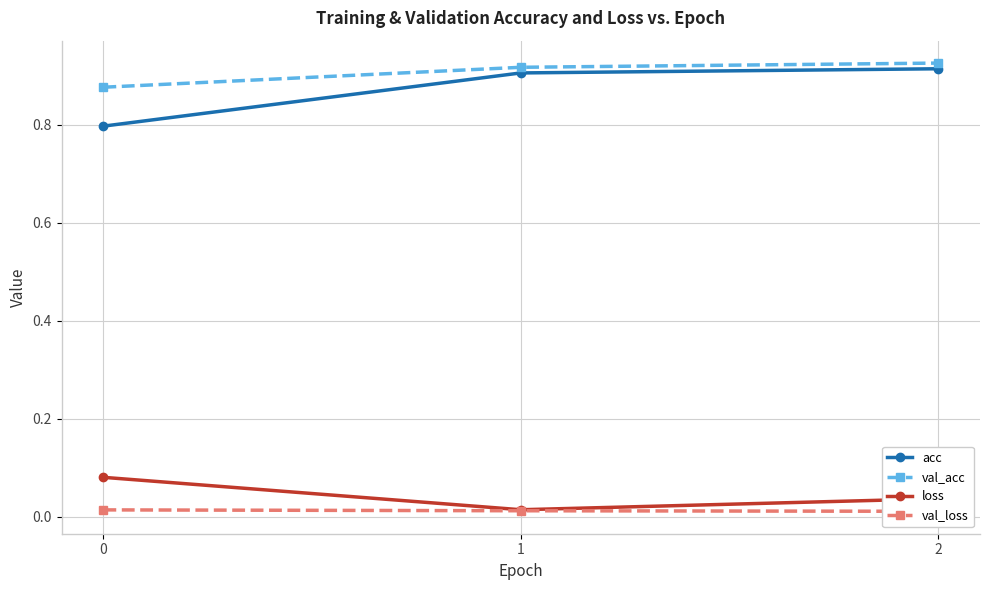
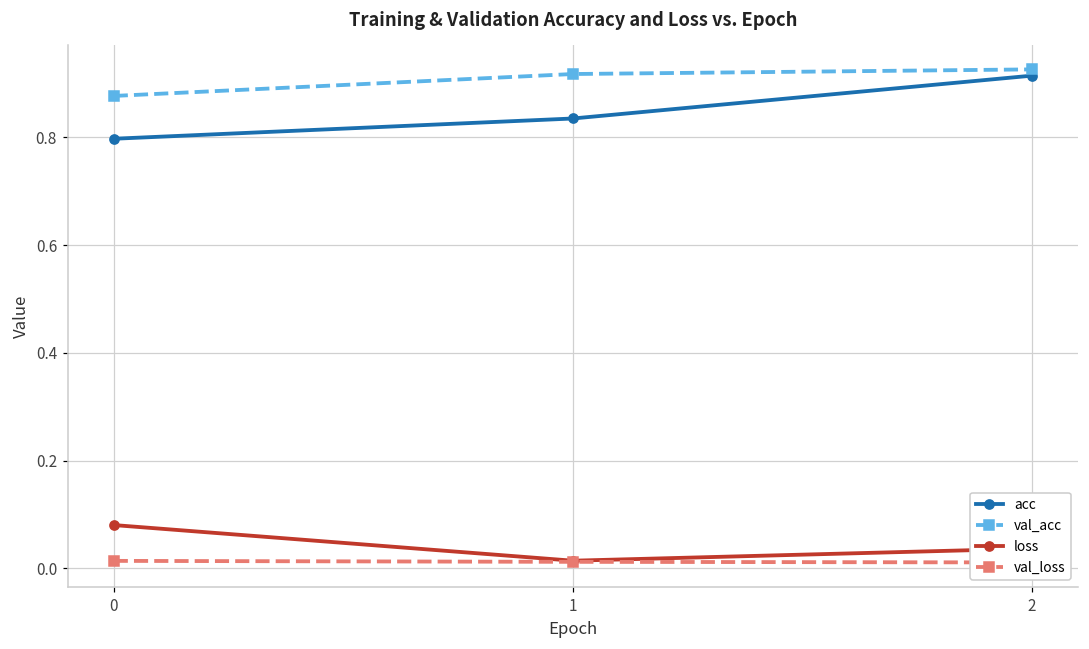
acc, 1: 0.91 -> 0.84
